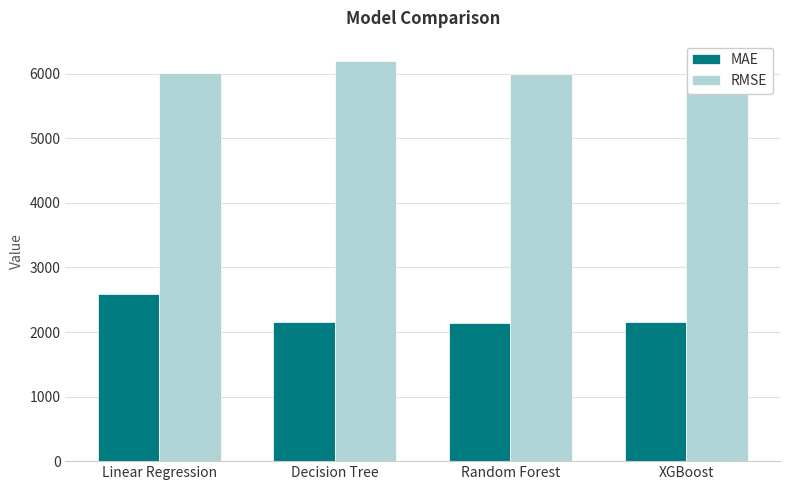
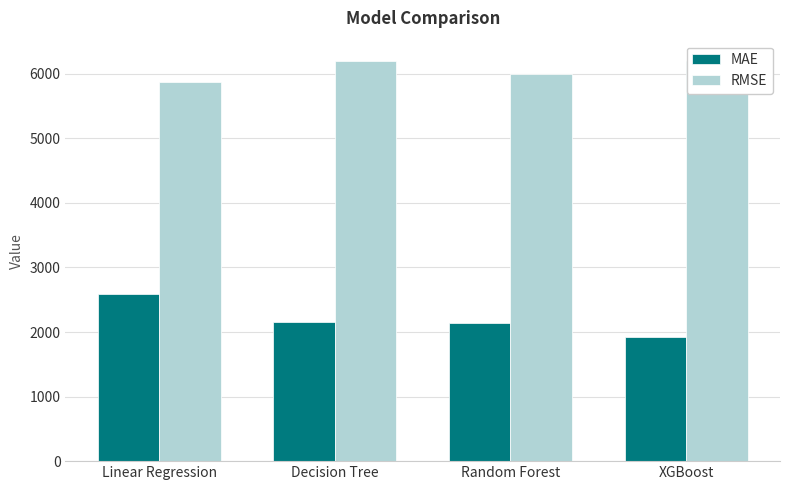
RMSE, Linear Regression: 6000 -> 5900
MAE, XGBoost: 2200 -> 1900
